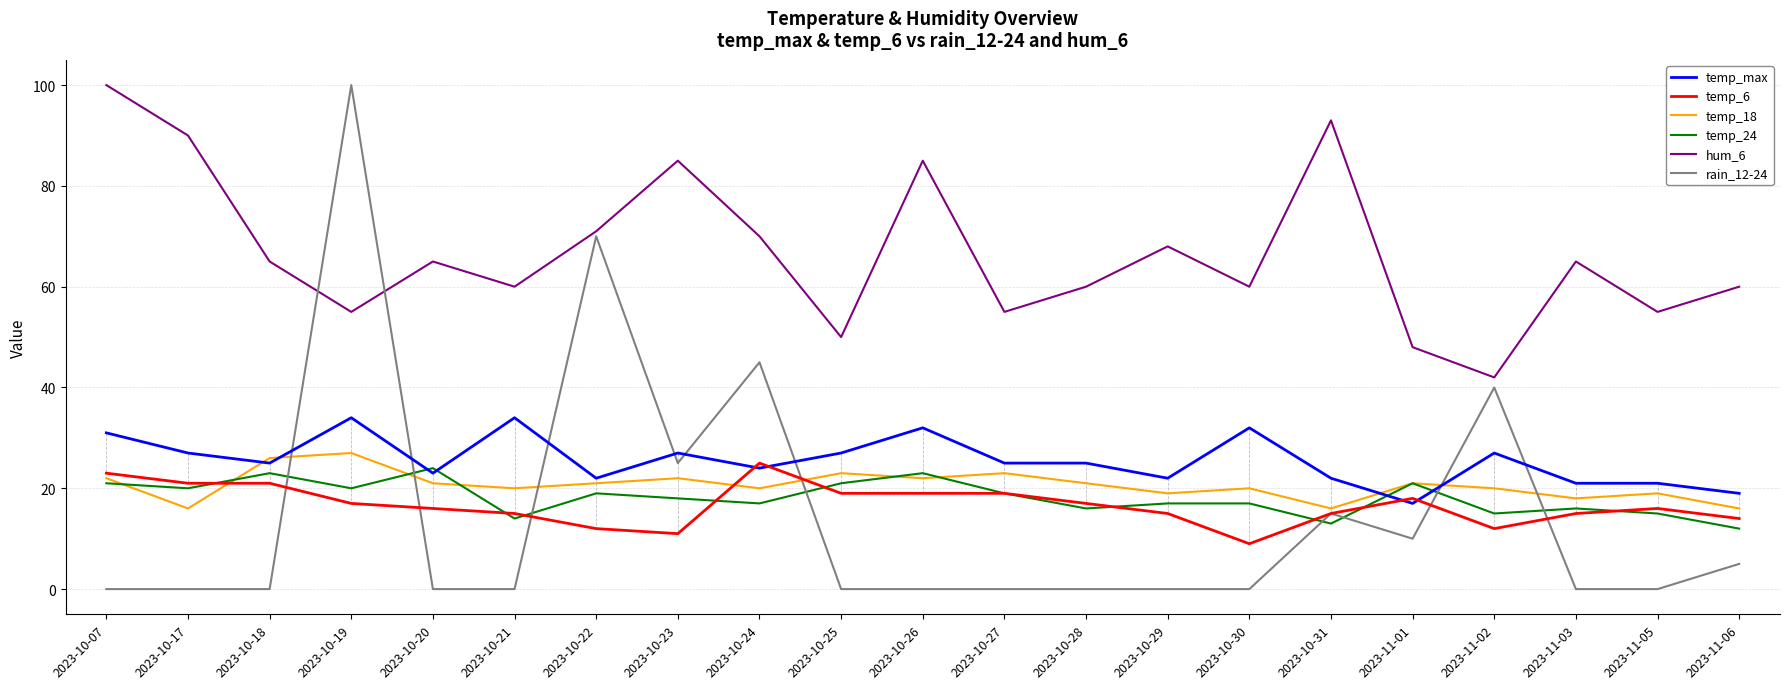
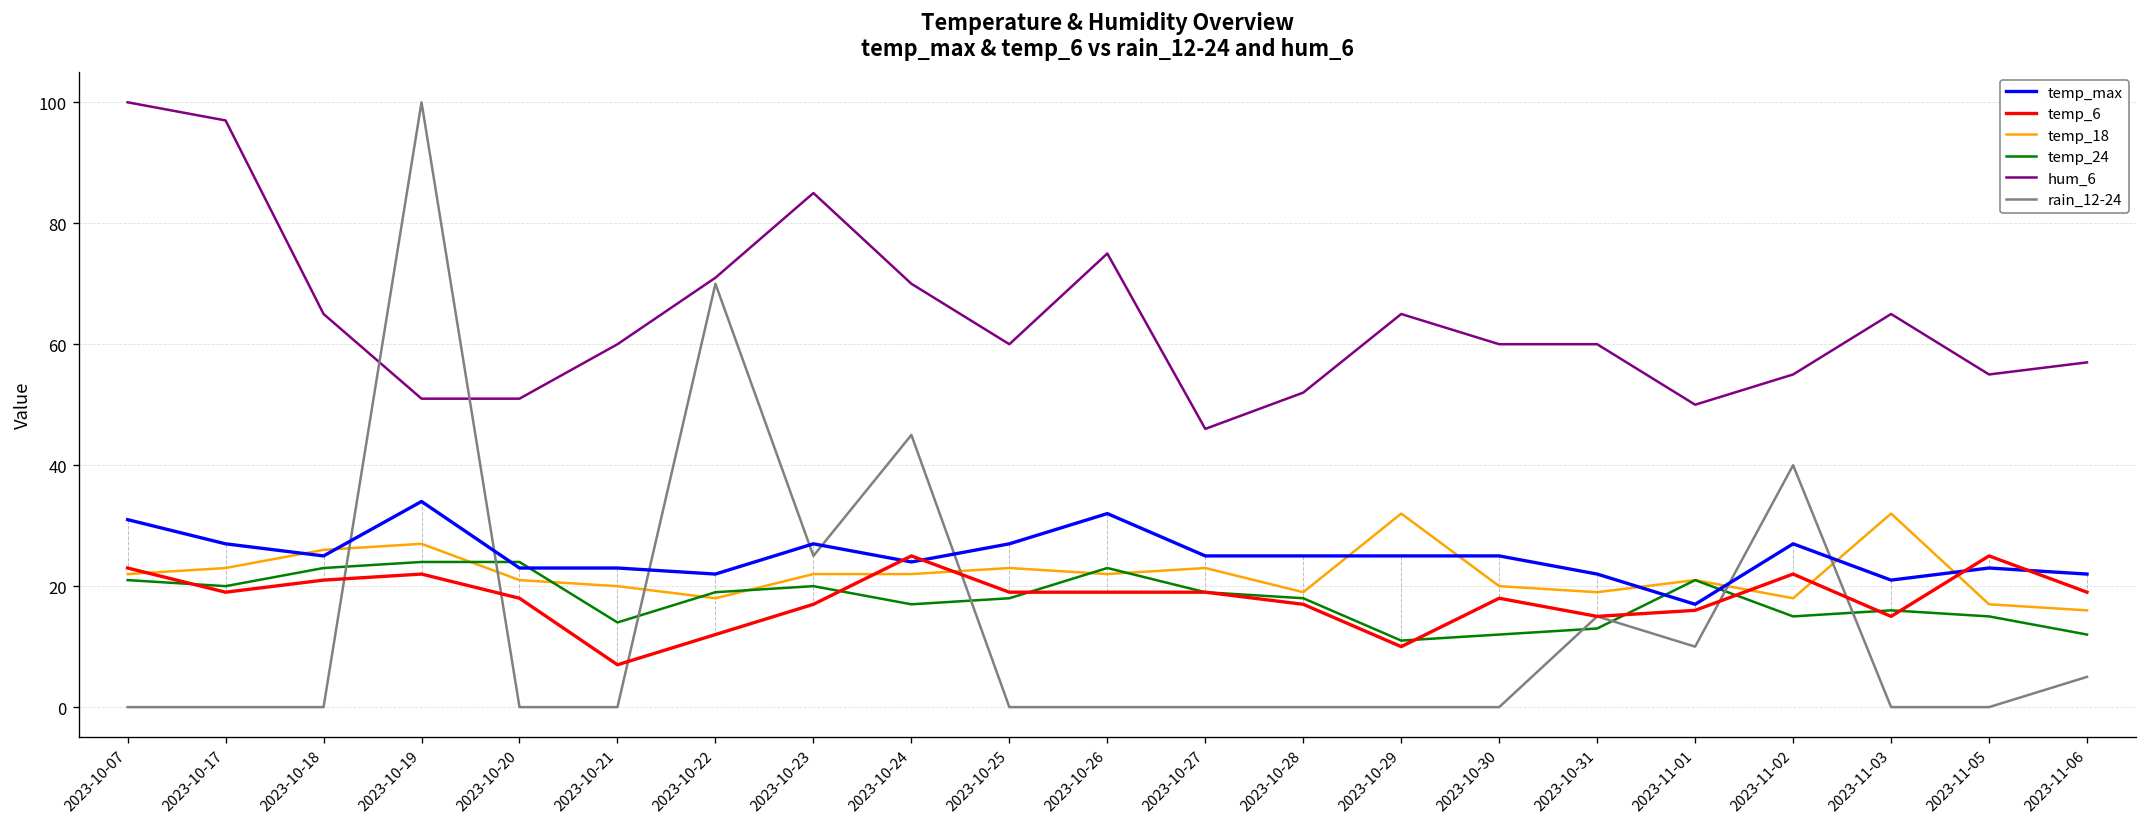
temp_6, 2023-10-17: 21 -> 19
temp_18, 2023-10-17: 16 -> 23
hum_6, 2023-10-17: 90 -> 97
temp_6, 2023-10-19: 17 -> 22
temp_24, 2023-10-19: 20 -> 24
hum_6, 2023-10-19: 55 -> 51
temp_6, 2023-10-20: 16 -> 18
hum_6, 2023-10-20: 65 -> 51
temp_max, 2023-10-21: 34 -> 23
temp_6, 2023-10-21: 15 -> 7
temp_18, 2023-10-22: 21 -> 18
temp_6, 2023-10-23: 11 -> 17
temp_24, 2023-10-23: 18 -> 20
temp_18, 2023-10-24: 20 -> 22
temp_24, 2023-10-25: 21 -> 18
hum_6, 2023-10-25: 50 -> 60
hum_6, 2023-10-26: 85 -> 75
hum_6, 2023-10-27: 55 -> 46
temp_18, 2023-10-28: 21 -> 19
temp_24, 2023-10-28: 16 -> 18
hum_6, 2023-10-28: 60 -> 52
temp_max, 2023-10-29: 22 -> 25
temp_6, 2023-10-29: 15 -> 10
temp_18, 2023-10-29: 19 -> 32
temp_24, 2023-10-29: 17 -> 11
hum_6, 2023-10-29: 68 -> 65
temp_max, 2023-10-30: 32 -> 25
temp_6, 2023-10-30: 9 -> 18
temp_24, 2023-10-30: 17 -> 12
temp_18, 2023-10-31: 16 -> 19
hum_6, 2023-10-31: 93 -> 60
temp_6, 2023-11-01: 18 -> 16
hum_6, 2023-11-01: 48 -> 50
temp_6, 2023-11-02: 12 -> 22
temp_18, 2023-11-02: 20 -> 18
hum_6, 2023-11-02: 42 -> 55
temp_18, 2023-11-03: 18 -> 32
temp_max, 2023-11-05: 21 -> 23
temp_6, 2023-11-05: 16 -> 25
temp_18, 2023-11-05: 19 -> 17
temp_max, 2023-11-06: 19 -> 22
temp_6, 2023-11-06: 14 -> 19
hum_6, 2023-11-06: 60 -> 57
